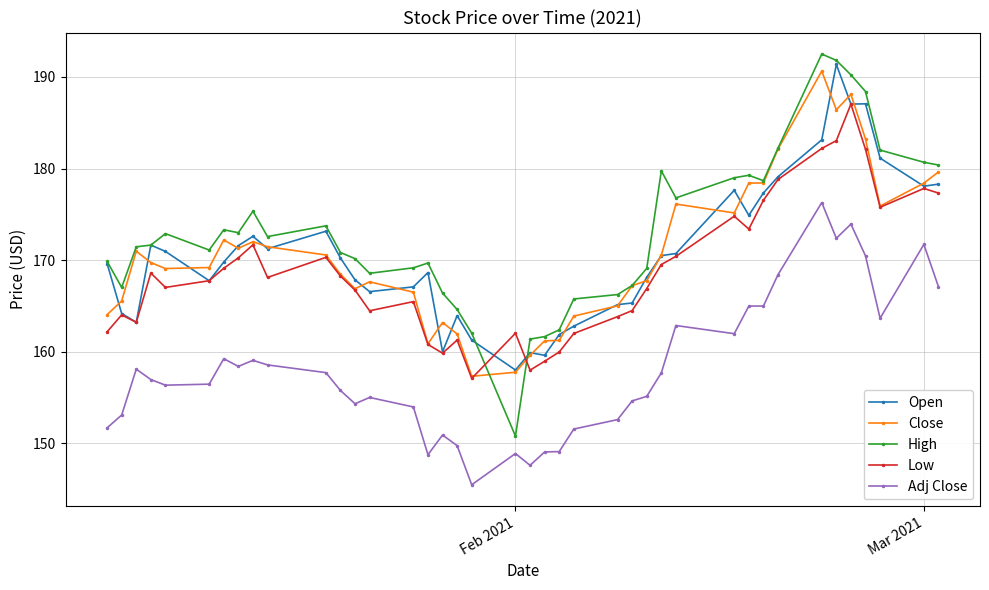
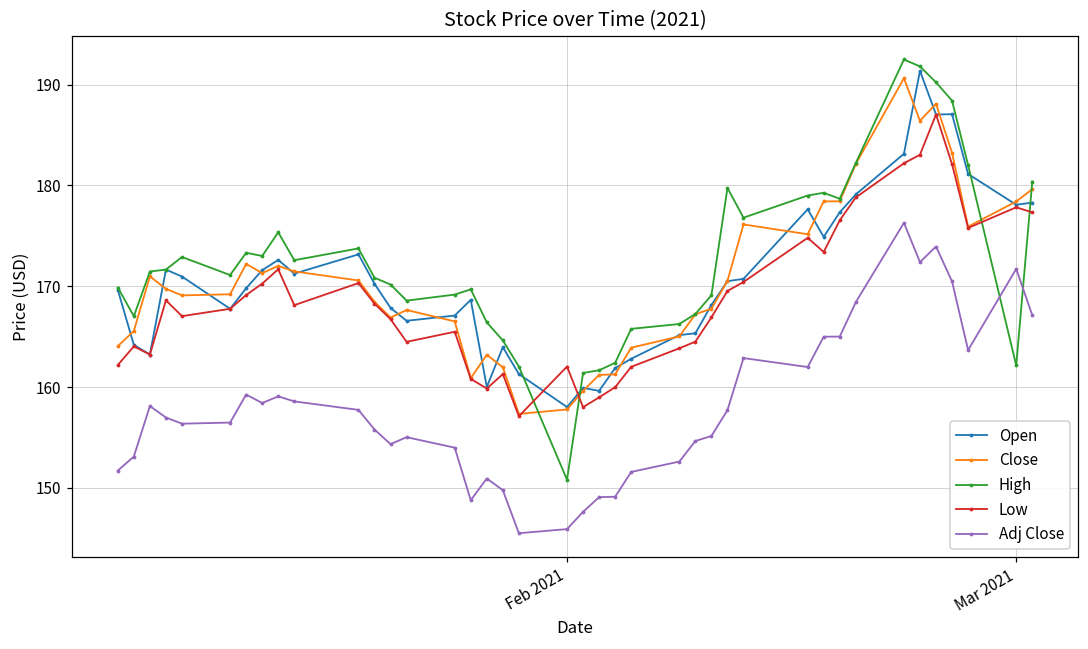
Adj Close, Feb 2021: 149 -> 146
High, Mar 2021: 181 -> 162
